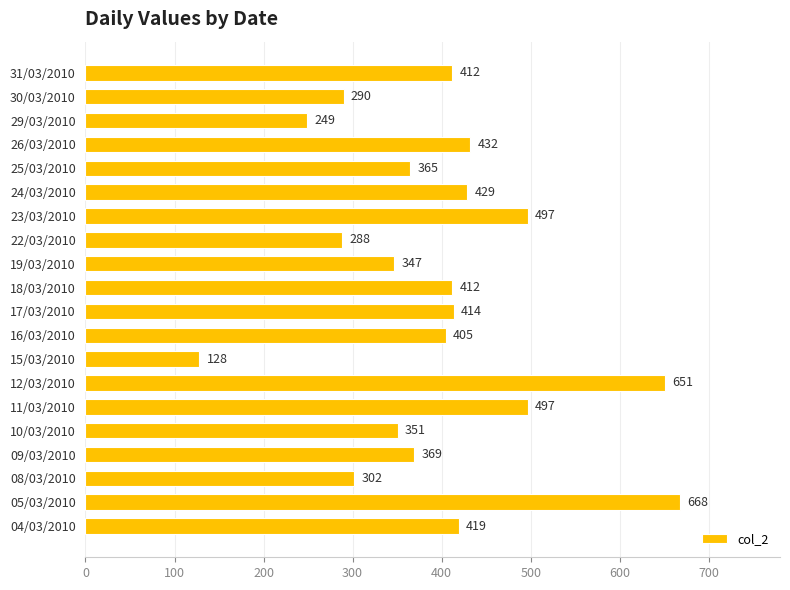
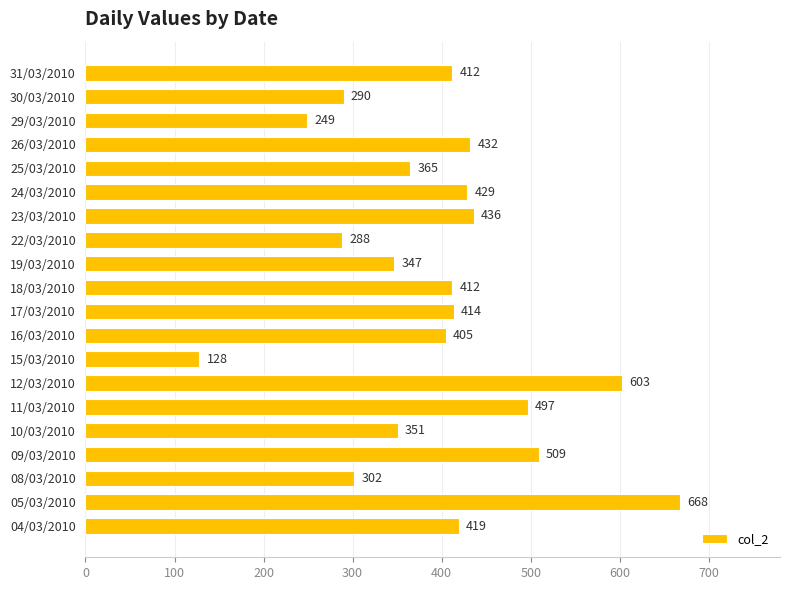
23/03/2010: 497 -> 436
12/03/2010: 651 -> 603
09/03/2010: 369 -> 509
